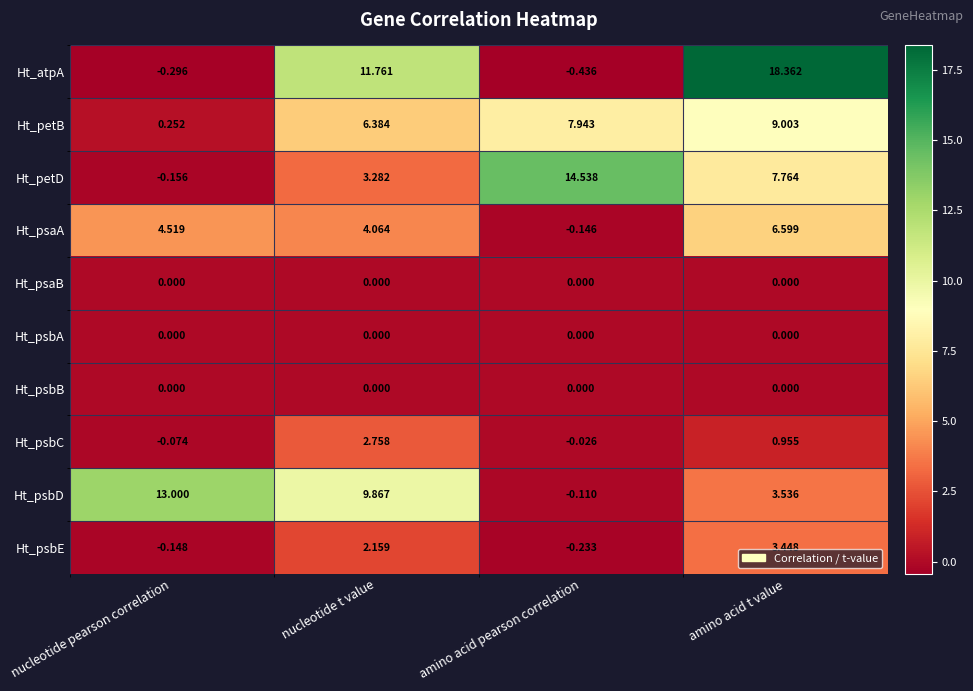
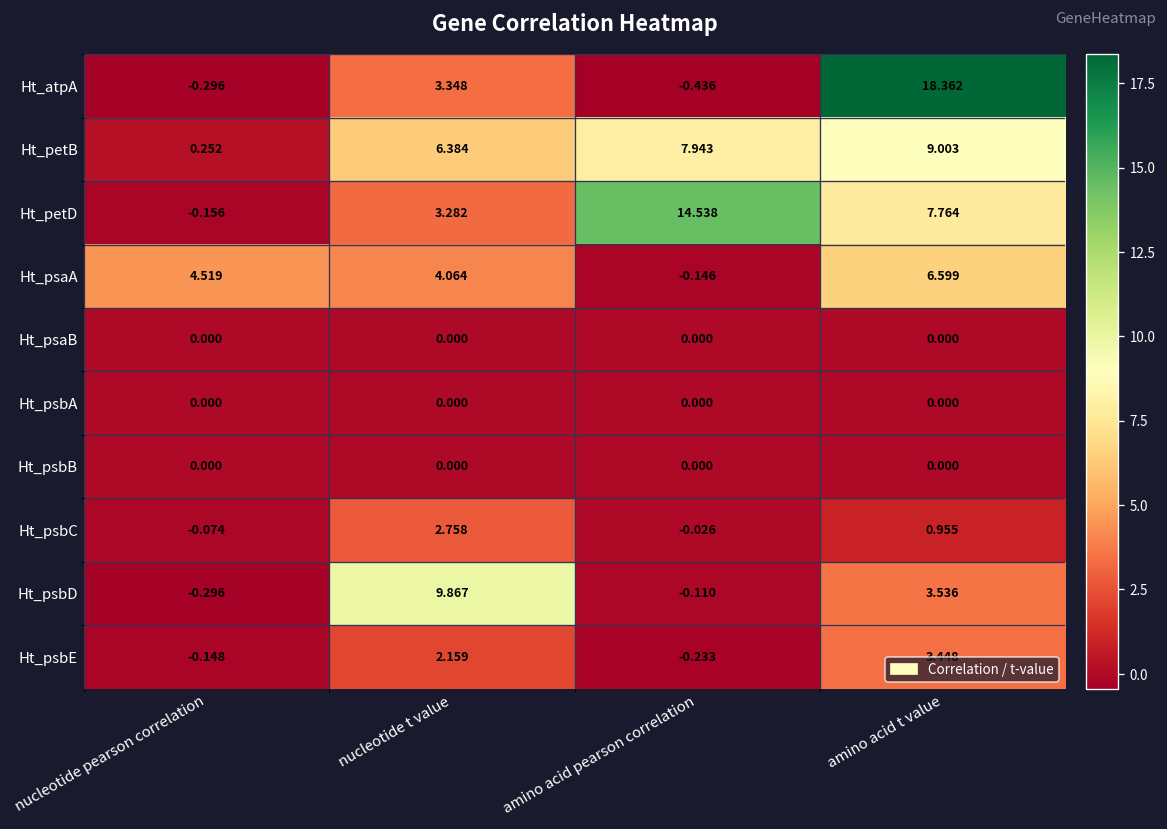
Ht_atpA, nucleotide t value: 11.761 -> 3.348
Ht_psbD, nucleotide pearson correlation: 13.000 -> -0.296
